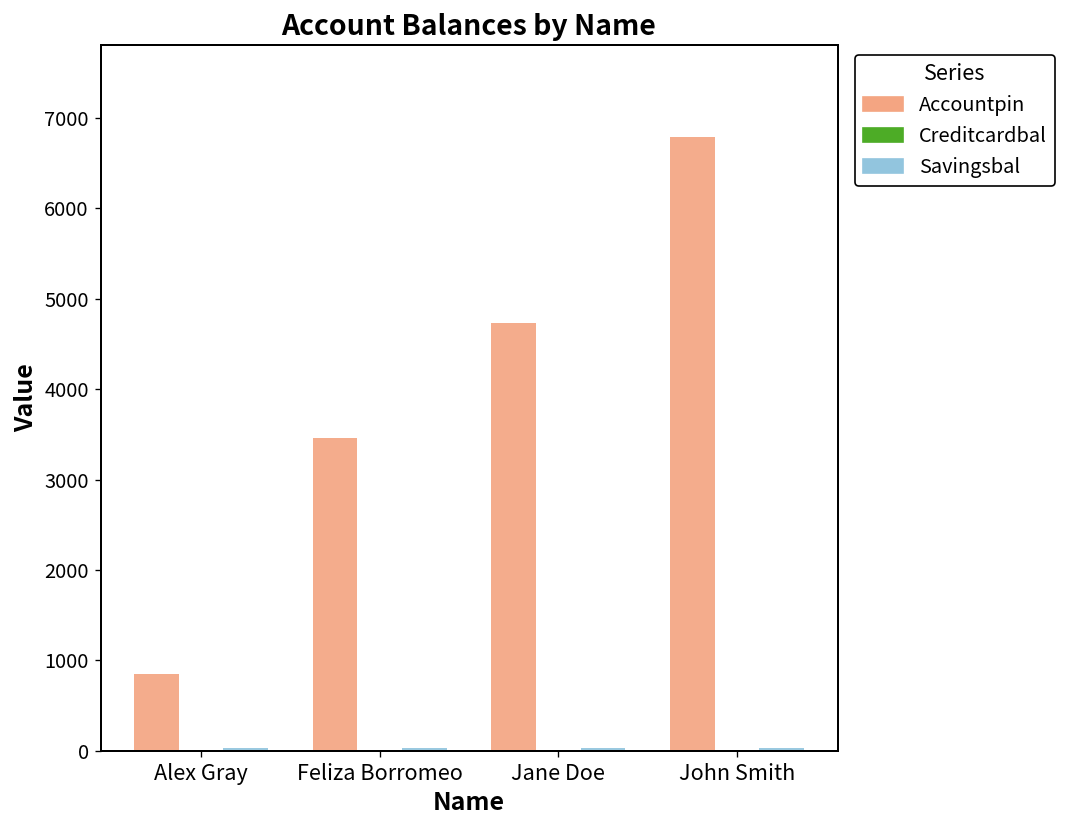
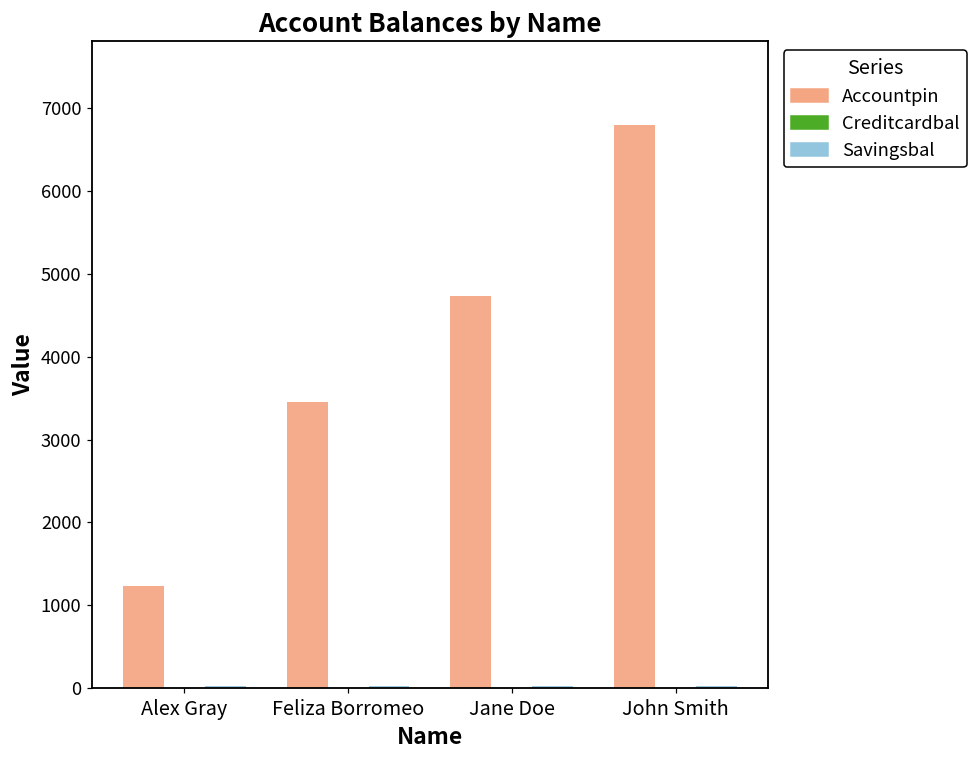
Accountpin, Alex Gray: 900 -> 1200
